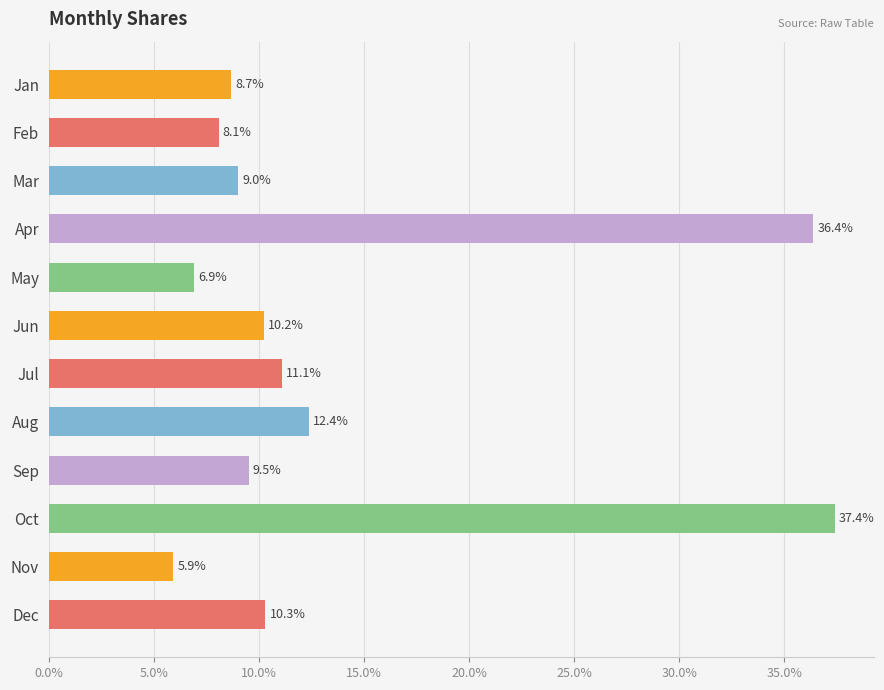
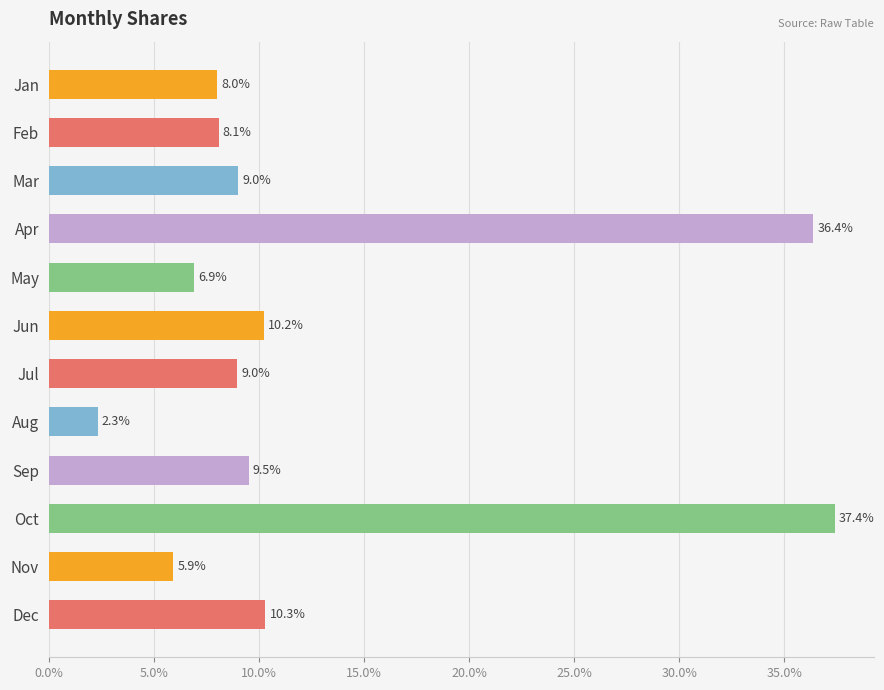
Jan: 8.7% -> 8.0%
Jul: 11.1% -> 9.0%
Aug: 12.4% -> 2.3%
